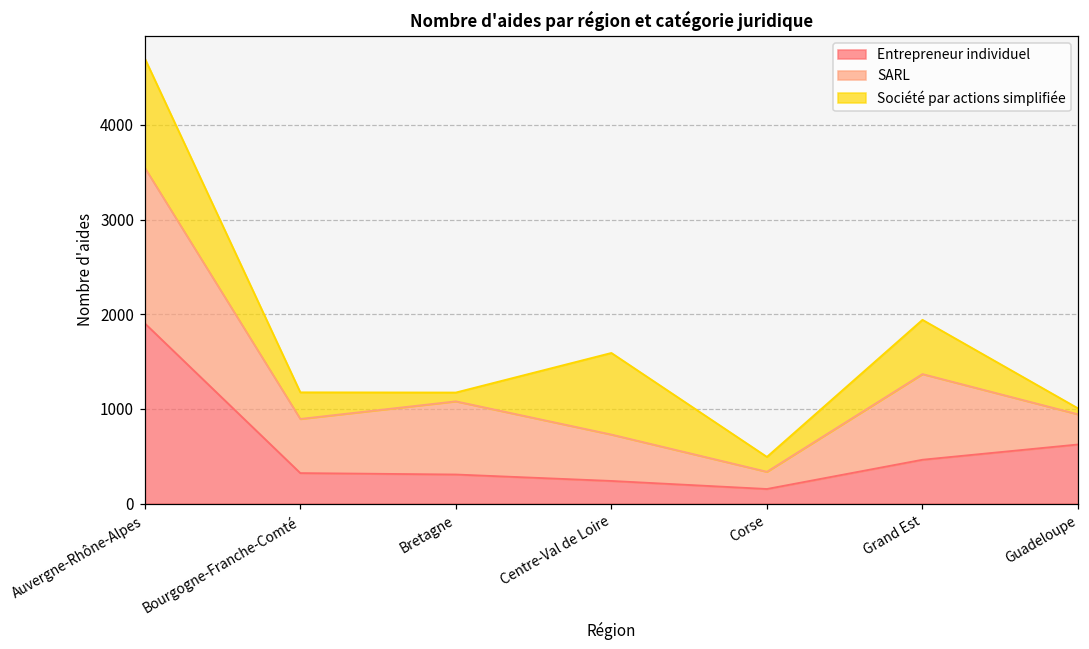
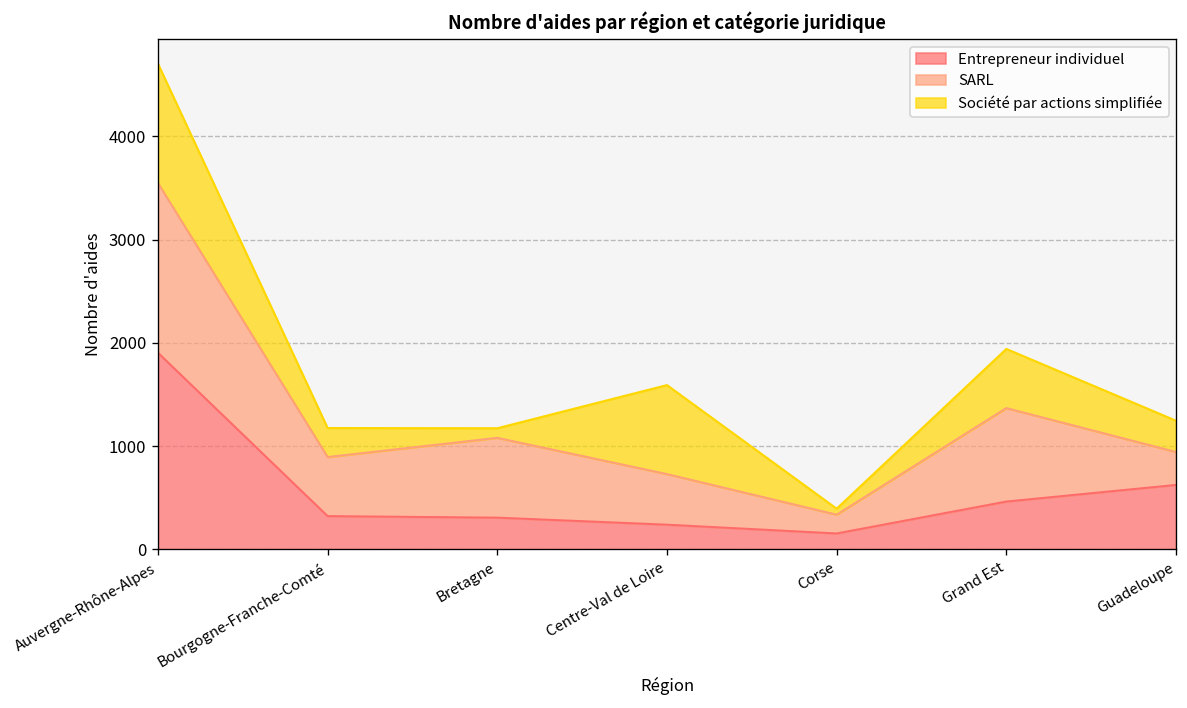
Société par actions simplifiée, Corse: 200 -> 100
Société par actions simplifiée, Guadeloupe: 100 -> 300
